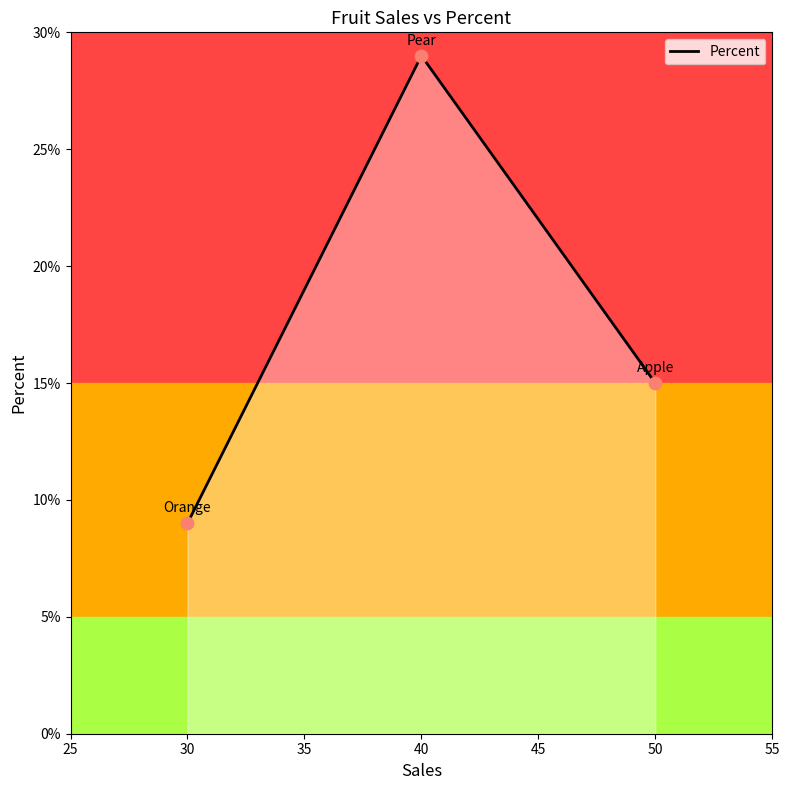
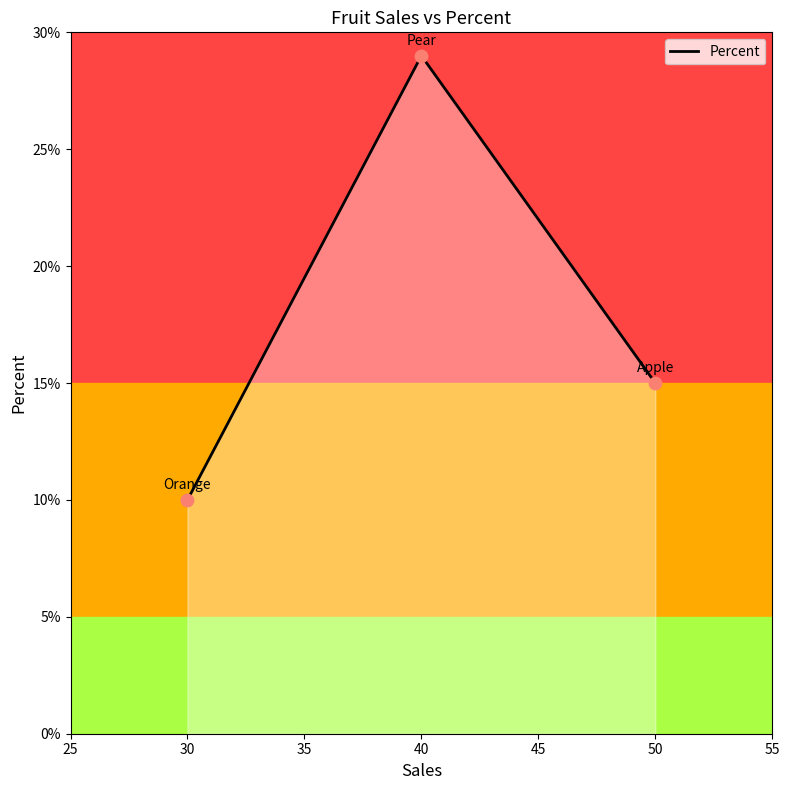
Percent, 30: 9% -> 10%
